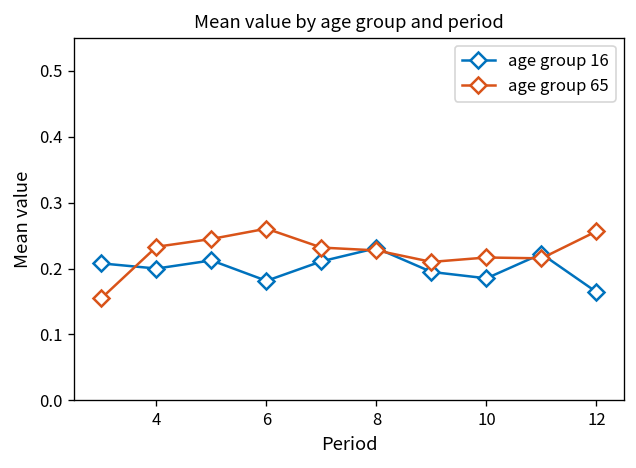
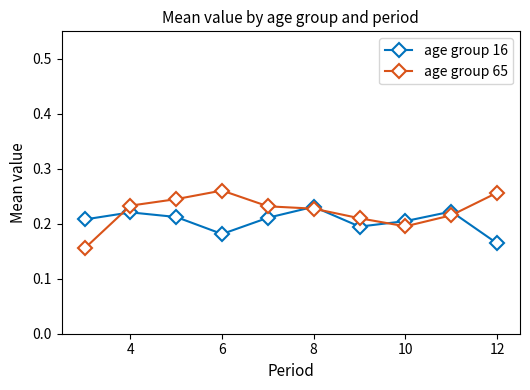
age group 16, 4: 0.20 -> 0.22
age group 16, 10: 0.19 -> 0.20
age group 65, 10: 0.22 -> 0.20
